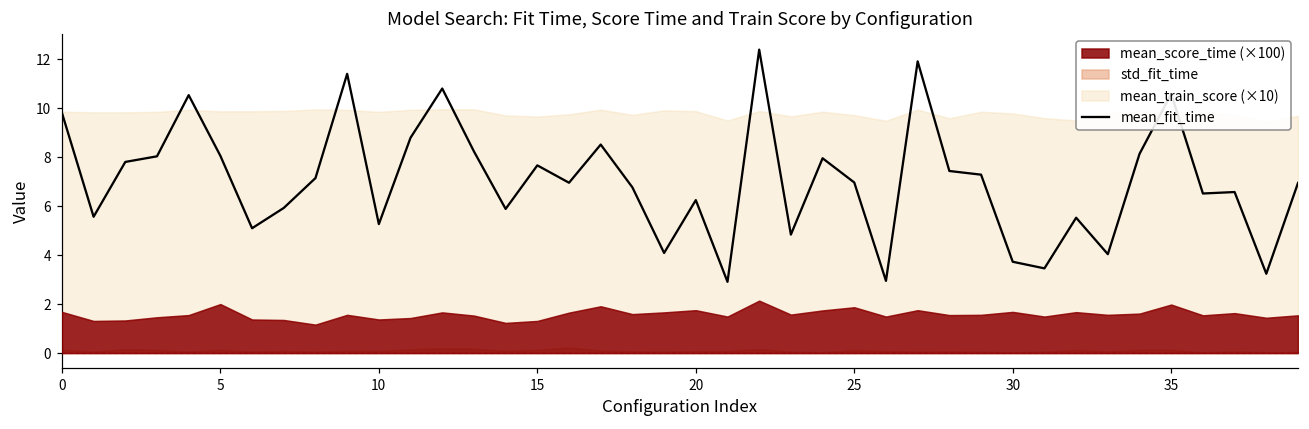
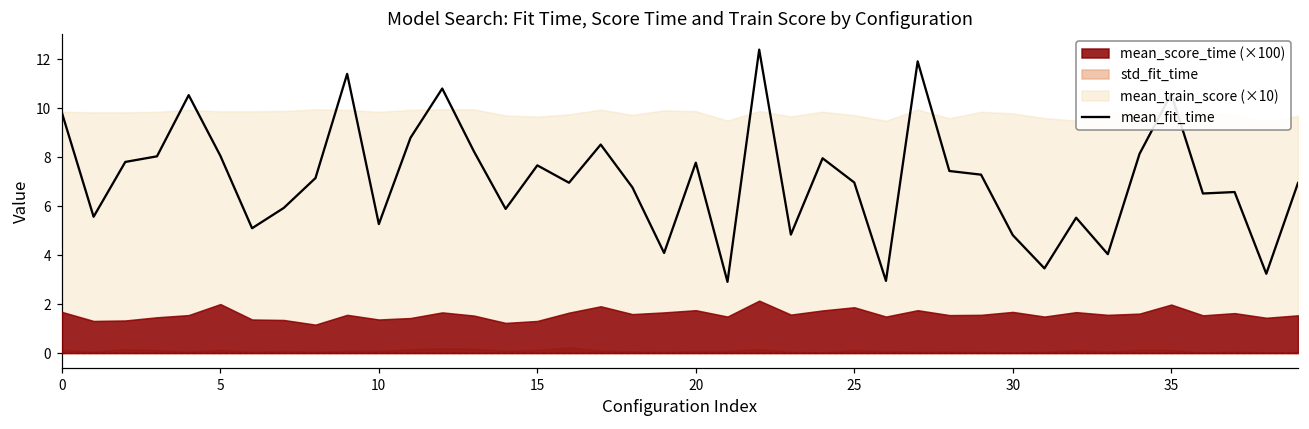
mean_fit_time, 20: 6.3 -> 7.8
mean_fit_time, 30: 3.7 -> 4.8
